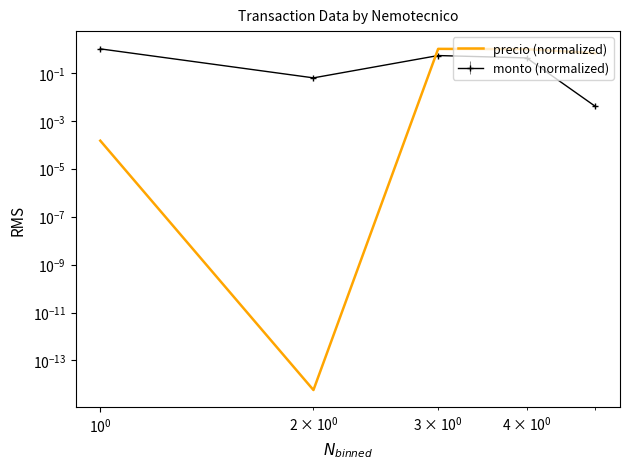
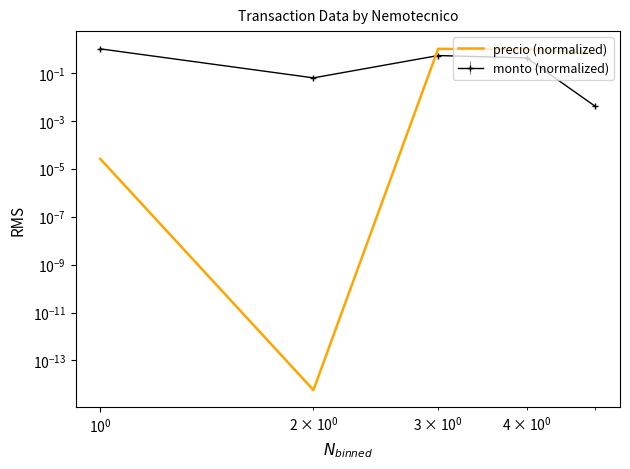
precio (normalized), 10^0: 0.0001 -> 0.00003
